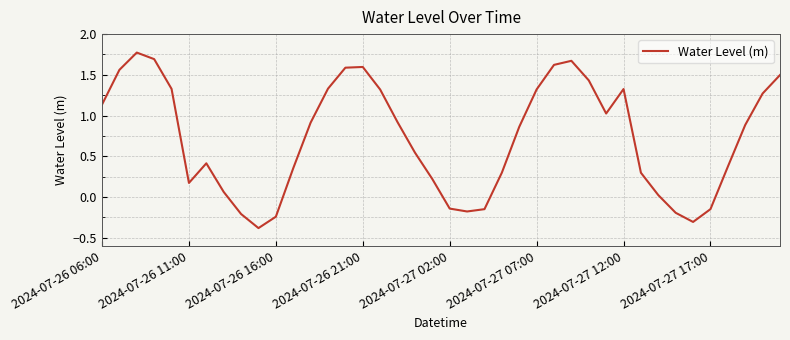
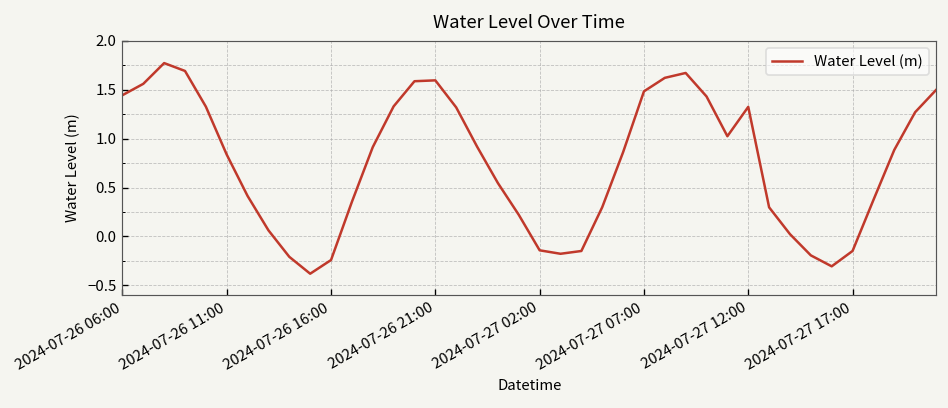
2024-07-26 06:00: 1.1 -> 1.4
2024-07-26 11:00: 0.2 -> 0.8
2024-07-27 07:00: 1.3 -> 1.5
